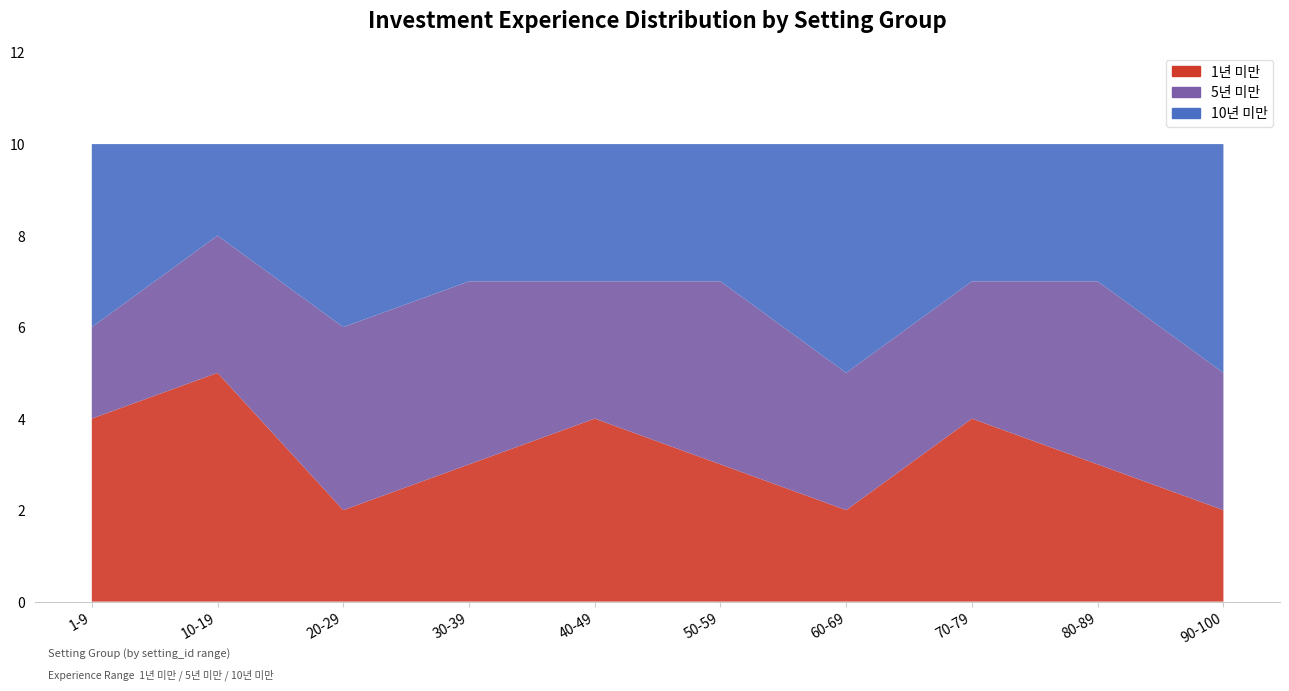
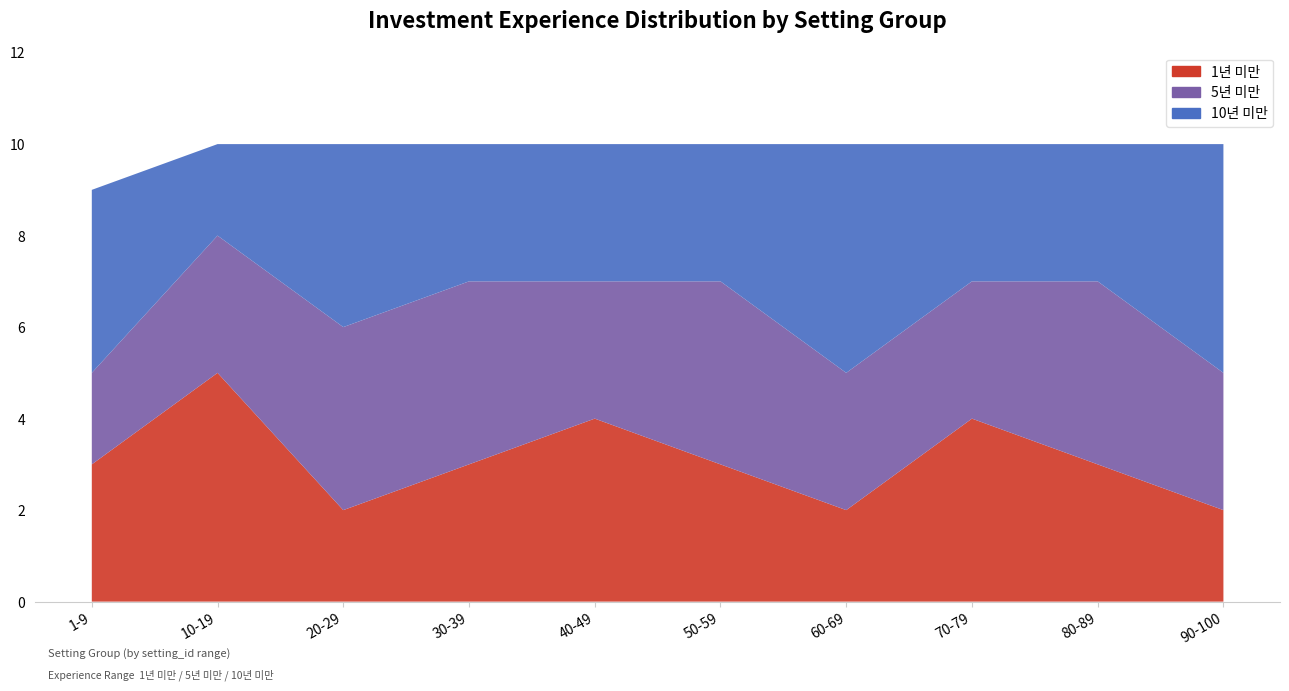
1년 미만, 1-9: 4 -> 3
